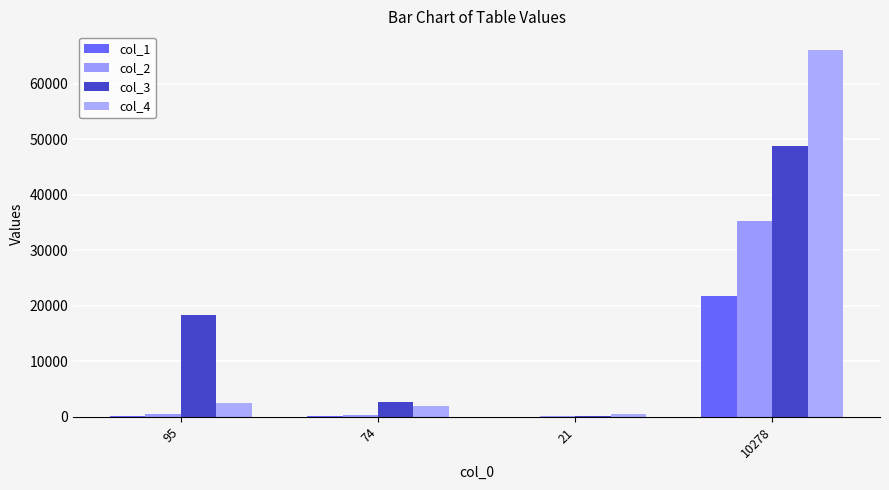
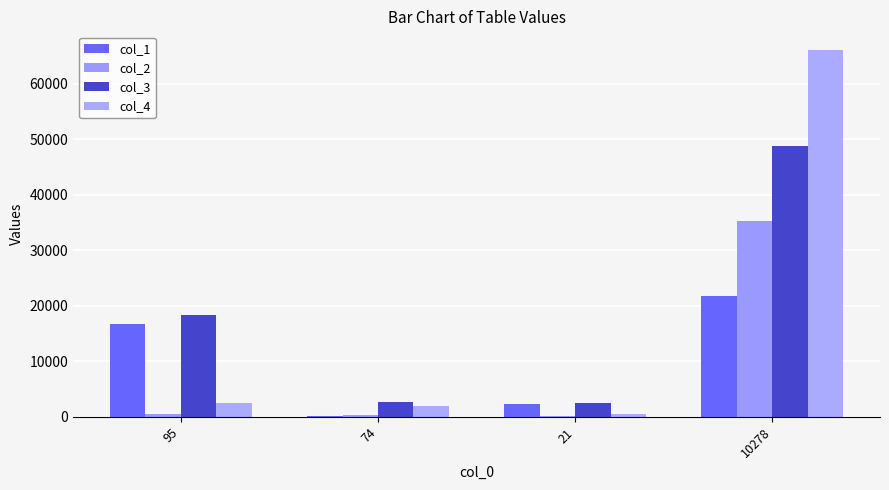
col_1, 95: 0 -> 17000
col_1, 21: 0 -> 2000
col_3, 21: 0 -> 3000
